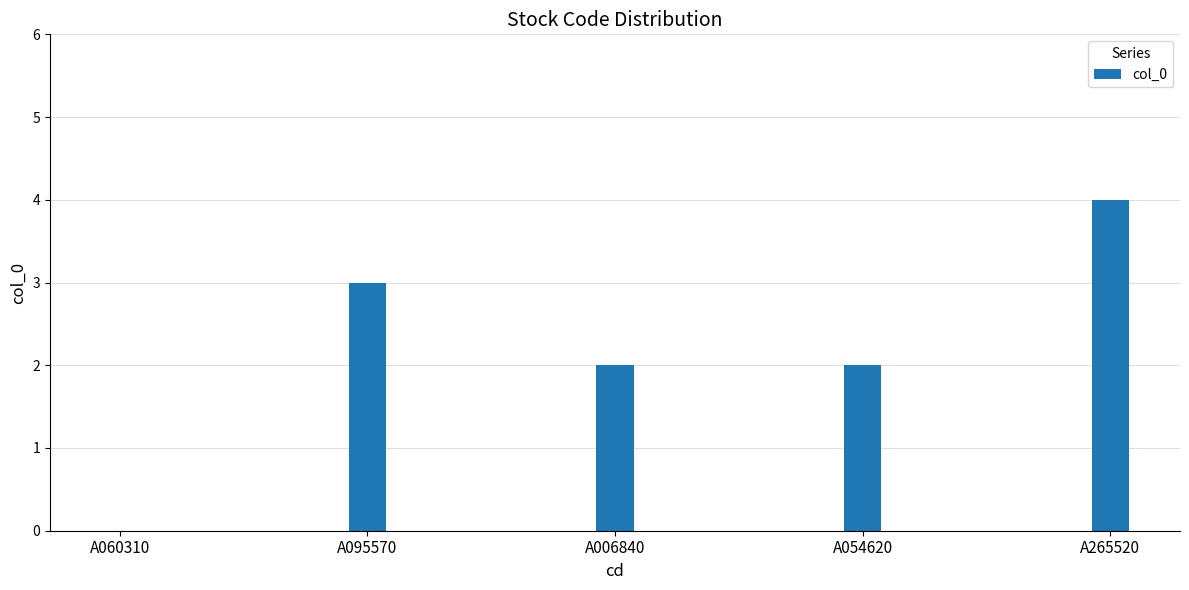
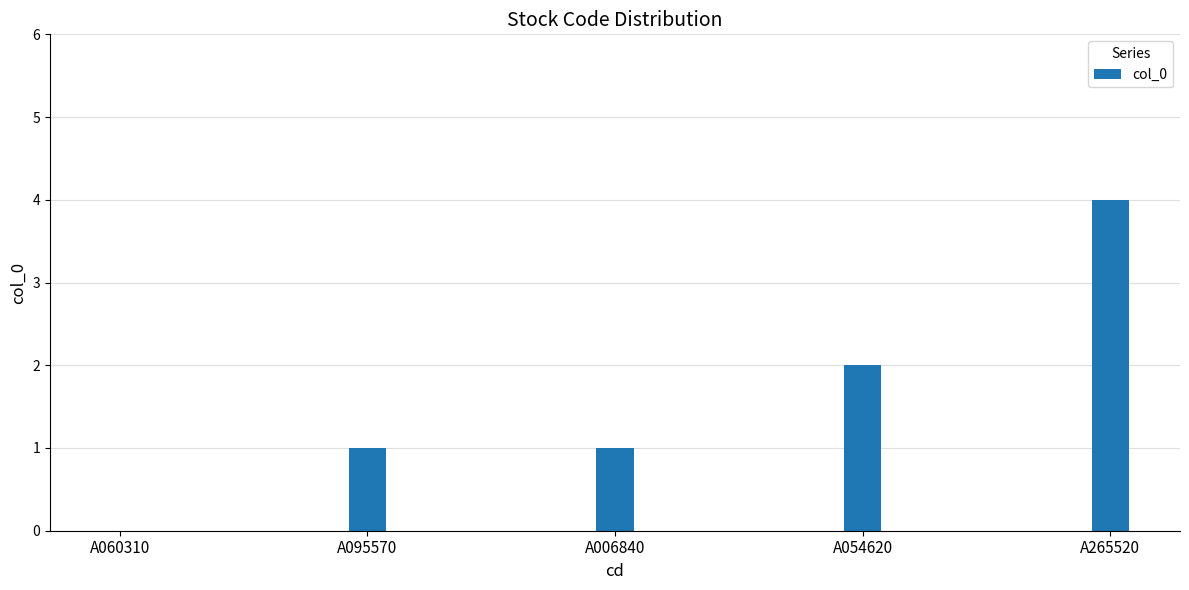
A095570: 3 -> 1
A006840: 2 -> 1
